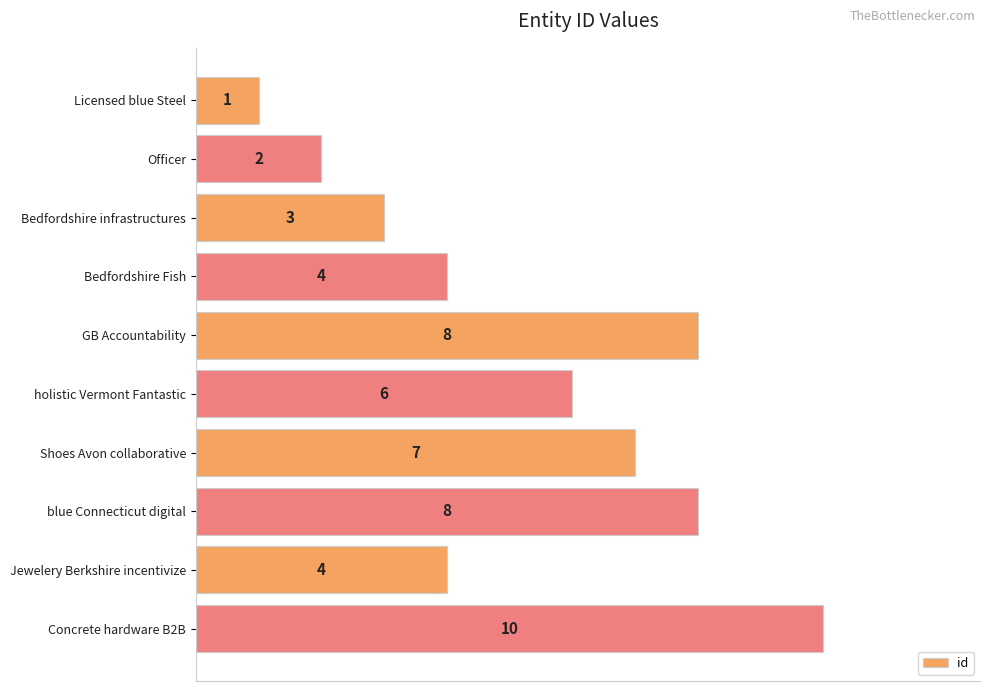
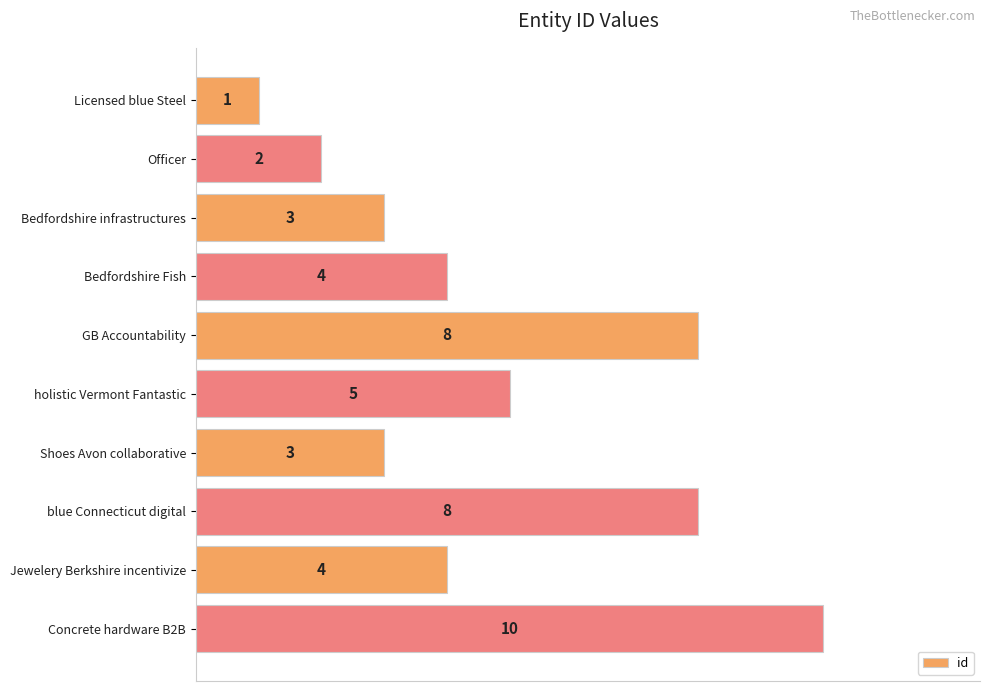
holistic Vermont Fantastic: 6 -> 5
Shoes Avon collaborative: 7 -> 3
